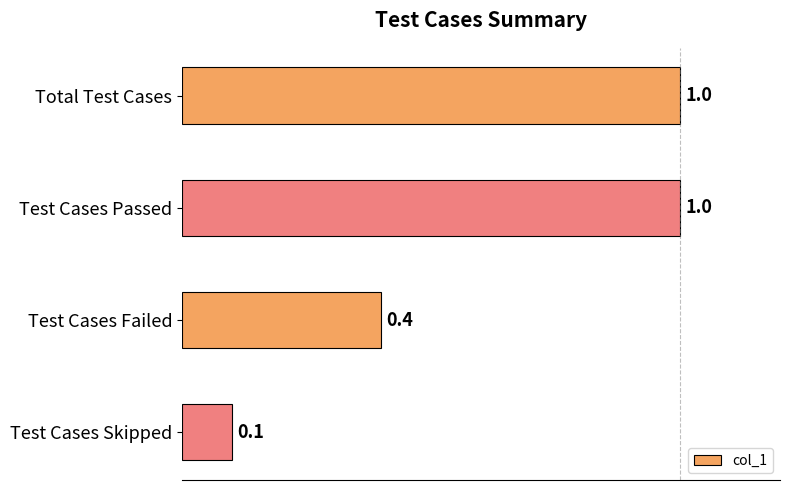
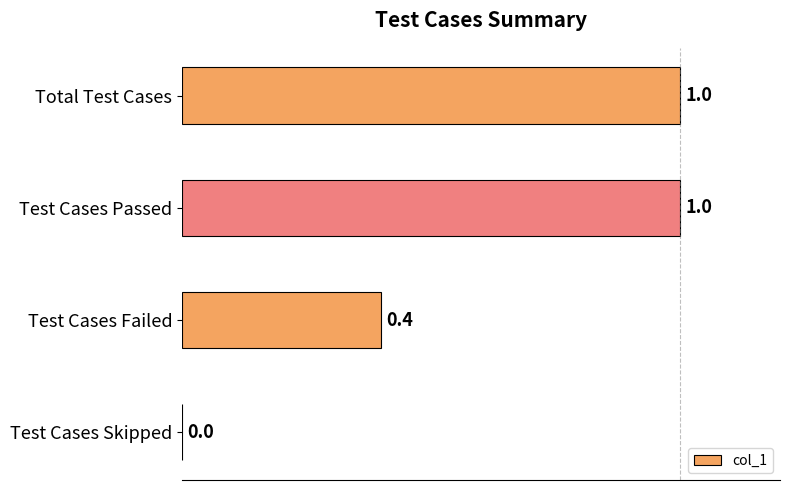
Test Cases Skipped: 0.1 -> 0.0
